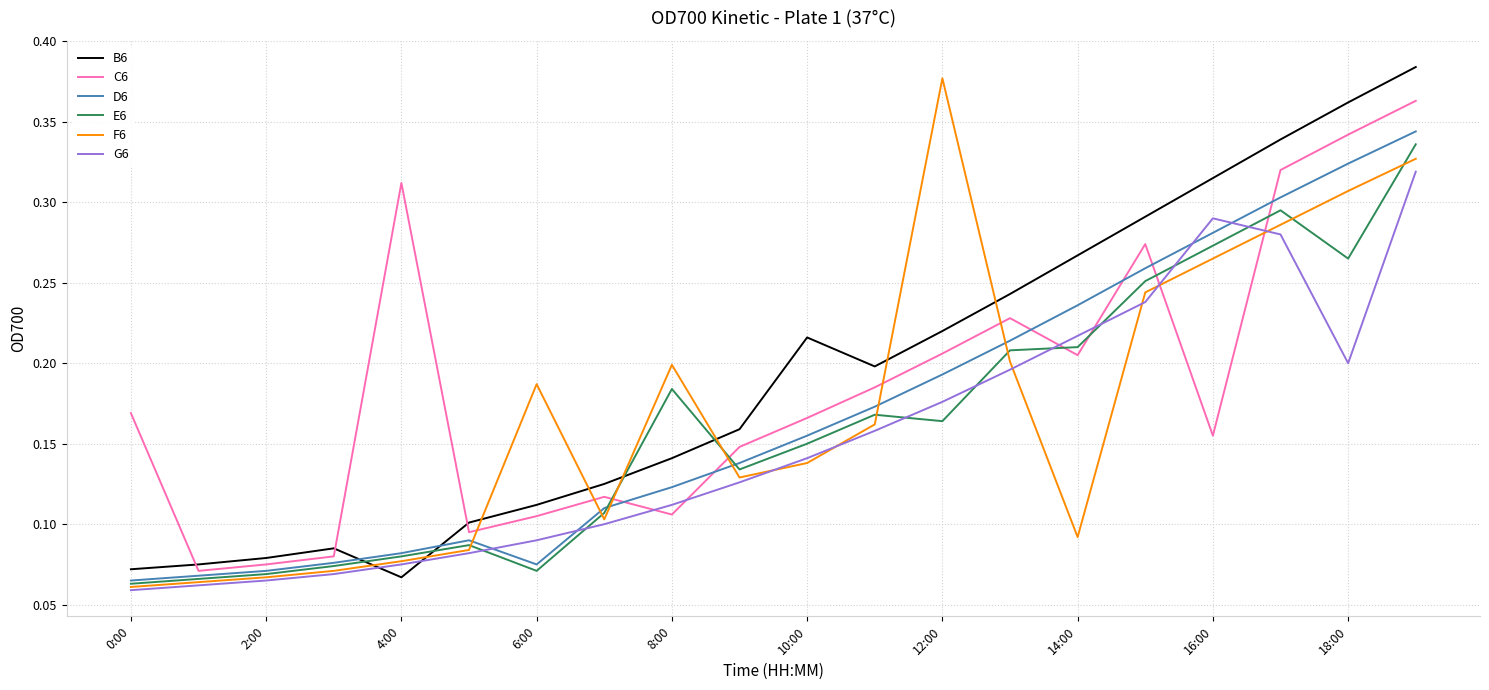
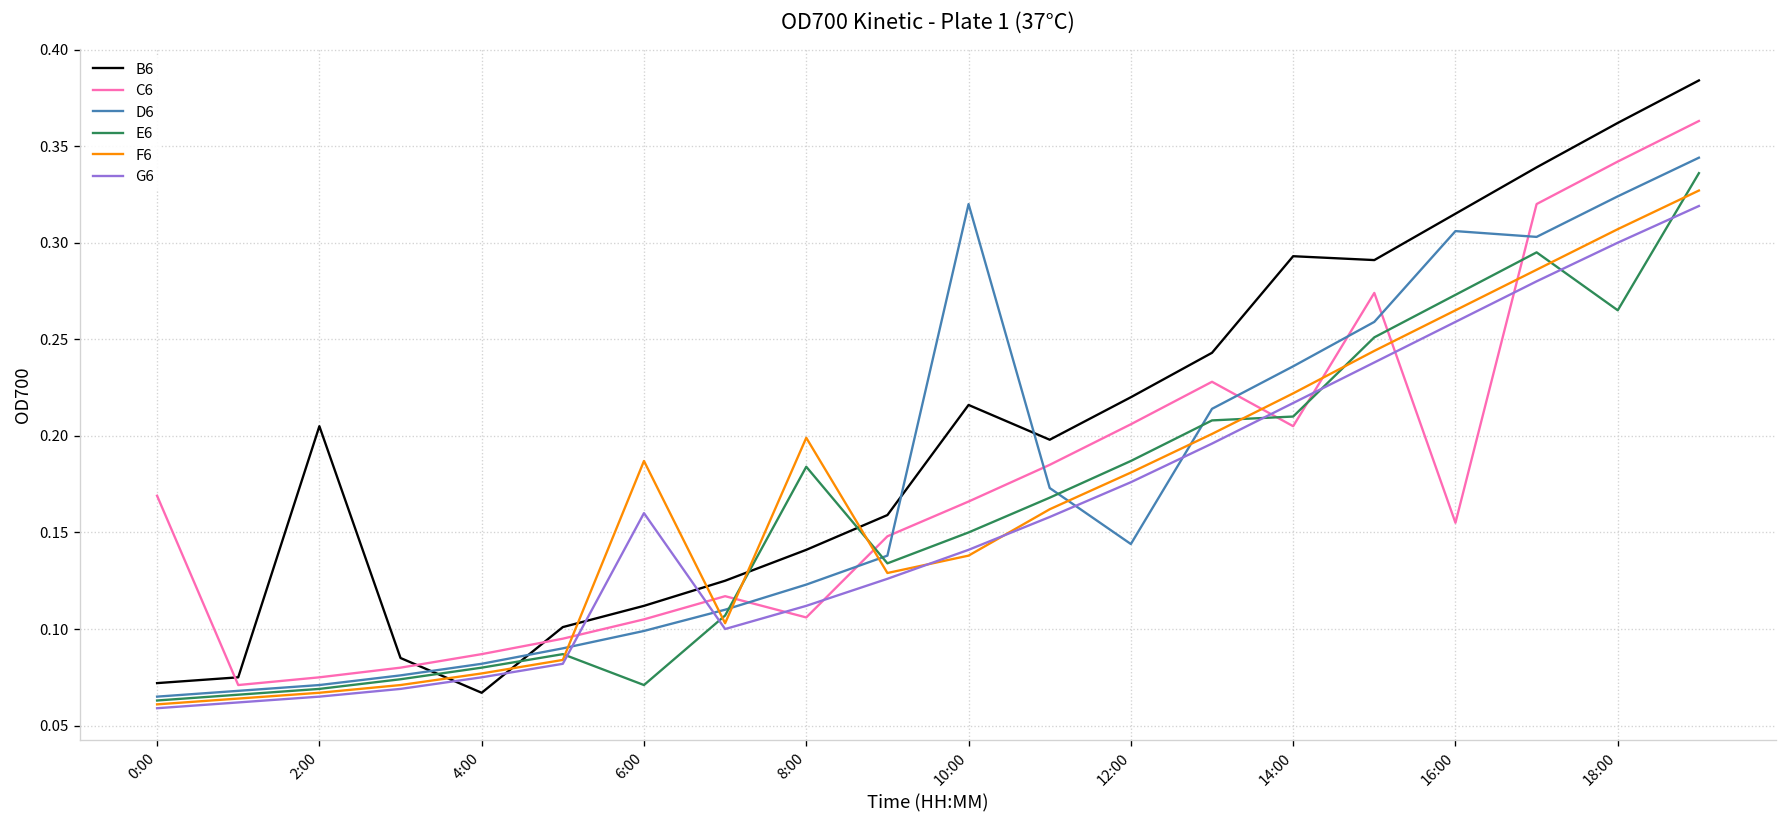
B6, 2:00: 0.079 -> 0.205
C6, 4:00: 0.312 -> 0.087
D6, 6:00: 0.075 -> 0.099
G6, 6:00: 0.09 -> 0.16
D6, 10:00: 0.155 -> 0.320
D6, 12:00: 0.193 -> 0.144
E6, 12:00: 0.164 -> 0.187
F6, 12:00: 0.377 -> 0.181
B6, 14:00: 0.267 -> 0.293
F6, 14:00: 0.092 -> 0.222
D6, 16:00: 0.281 -> 0.306
G6, 16:00: 0.290 -> 0.259
G6, 18:00: 0.2 -> 0.3
